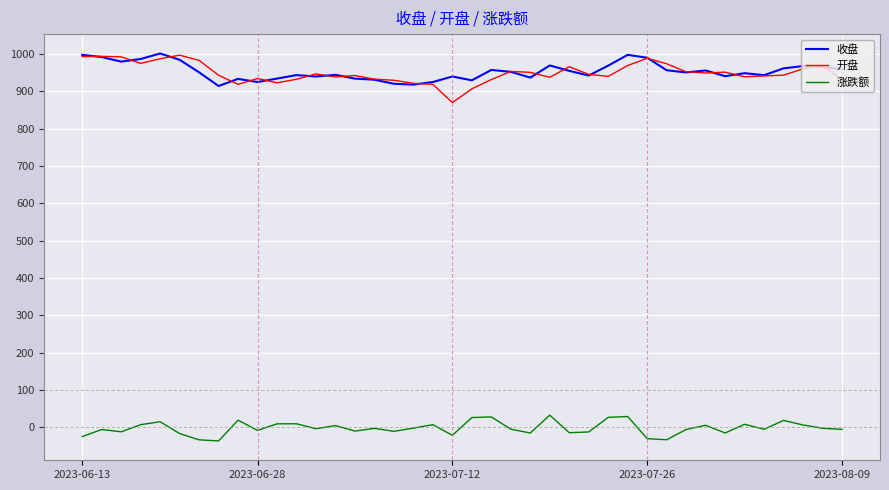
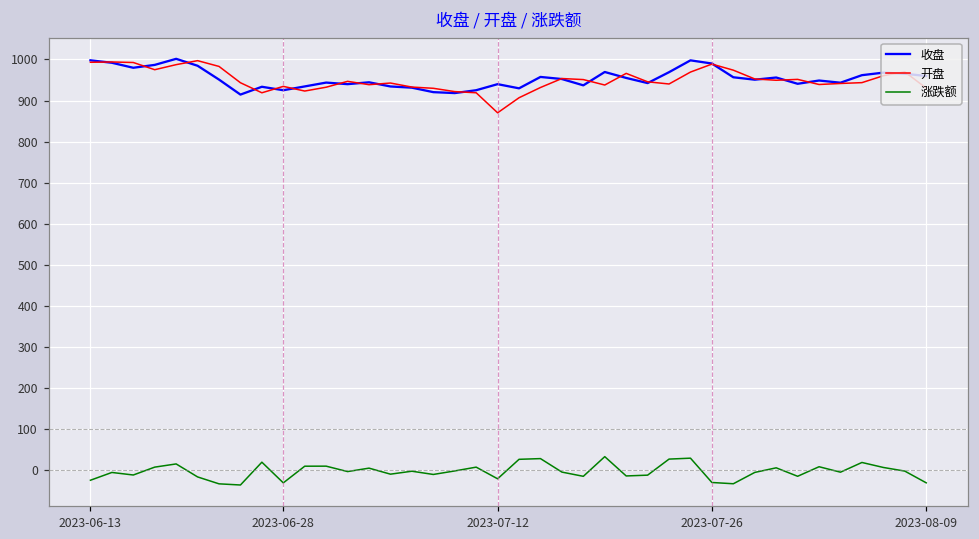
涨跌额, 2023-06-28: -10 -> -30
涨跌额, 2023-08-09: -10 -> -30
